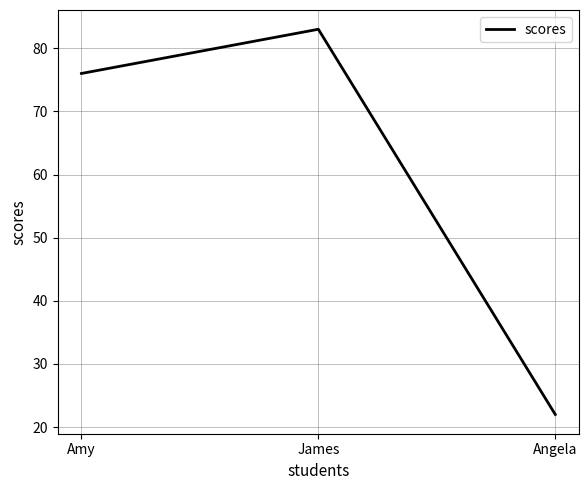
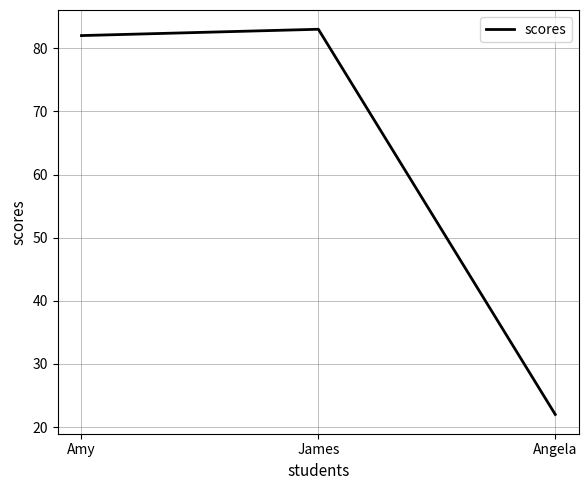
Amy: 76 -> 82
